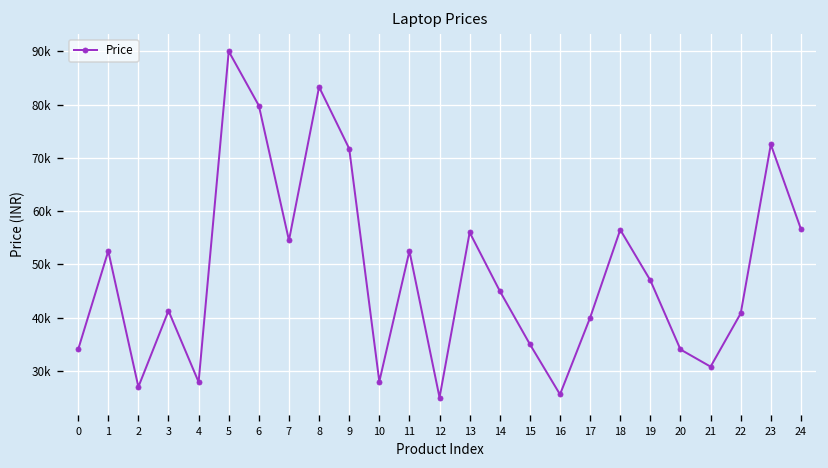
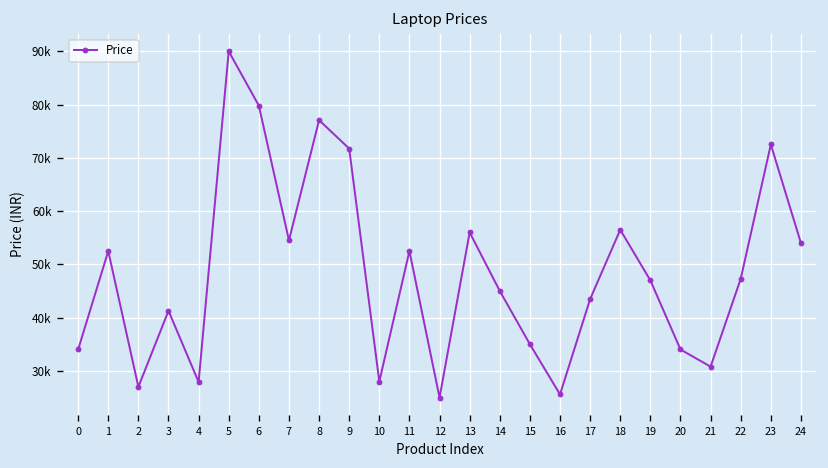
8: 83000 -> 77000
17: 40000 -> 43000
22: 41000 -> 47000
24: 57000 -> 54000
